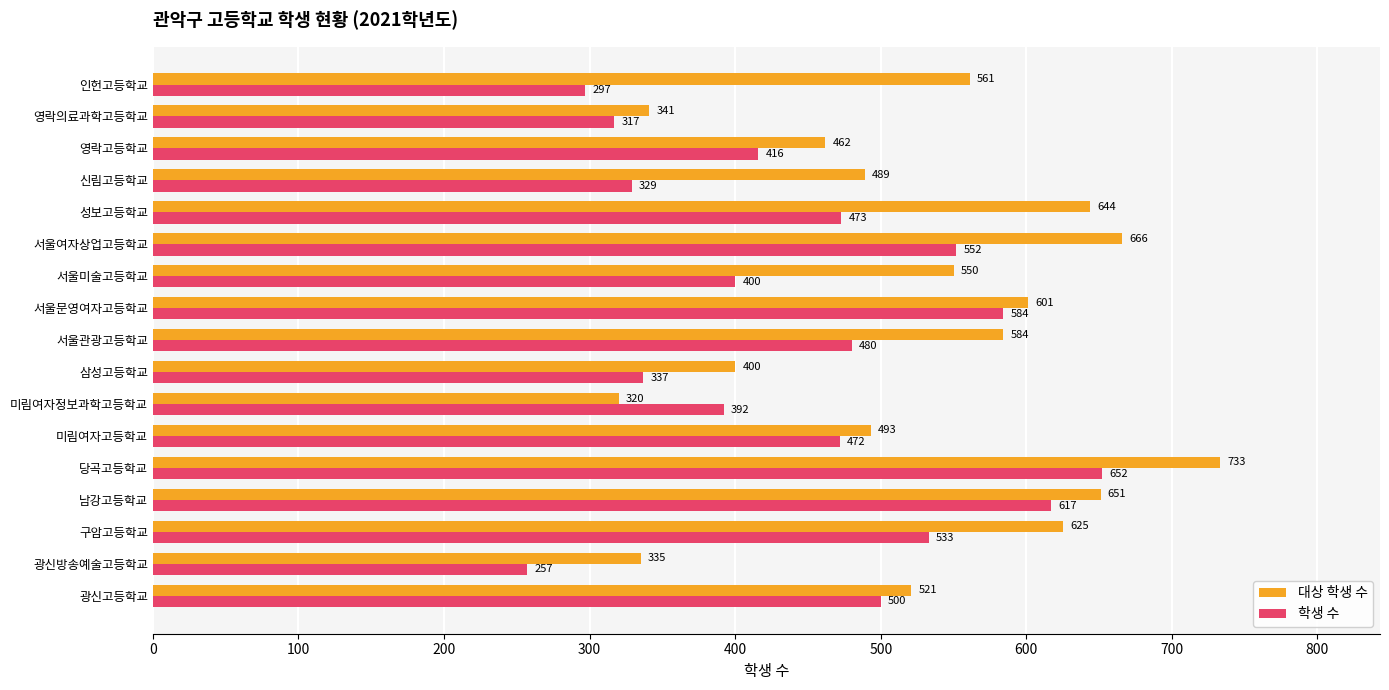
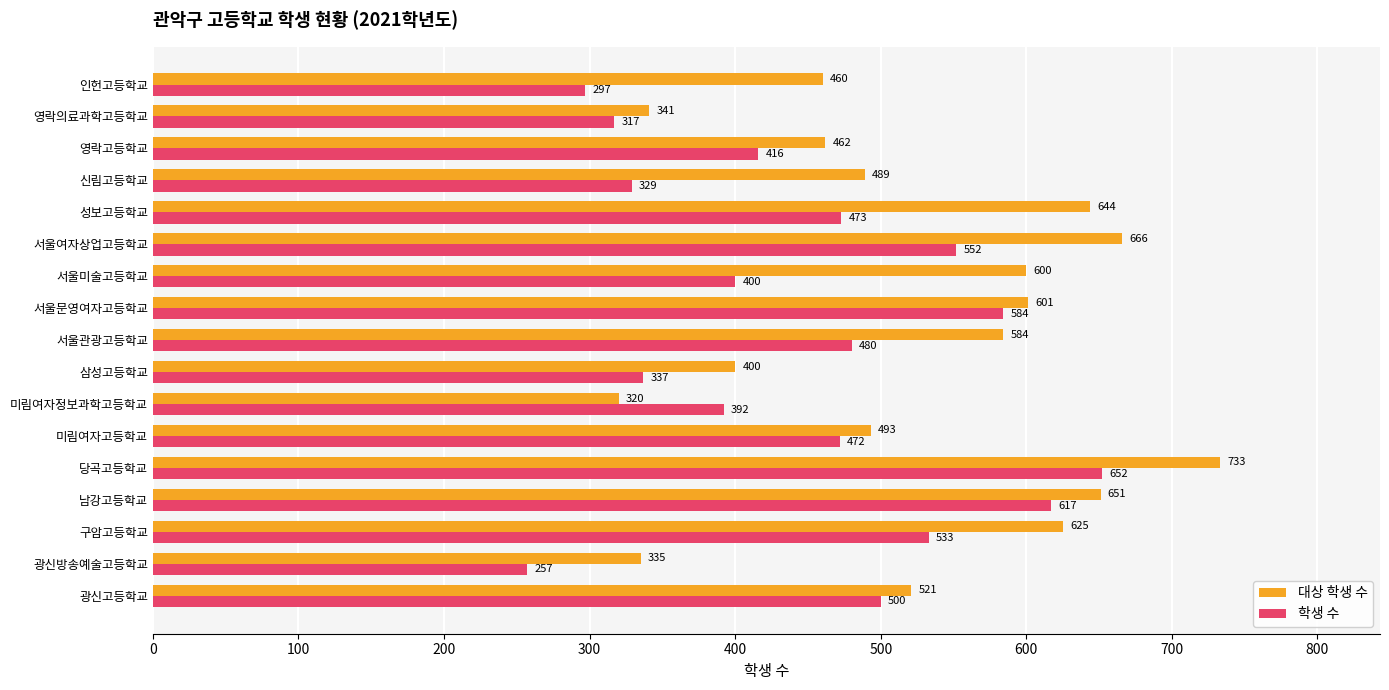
대상 학생 수, 인헌고등학교: 561 -> 460
대상 학생 수, 서울미술고등학교: 550 -> 600
